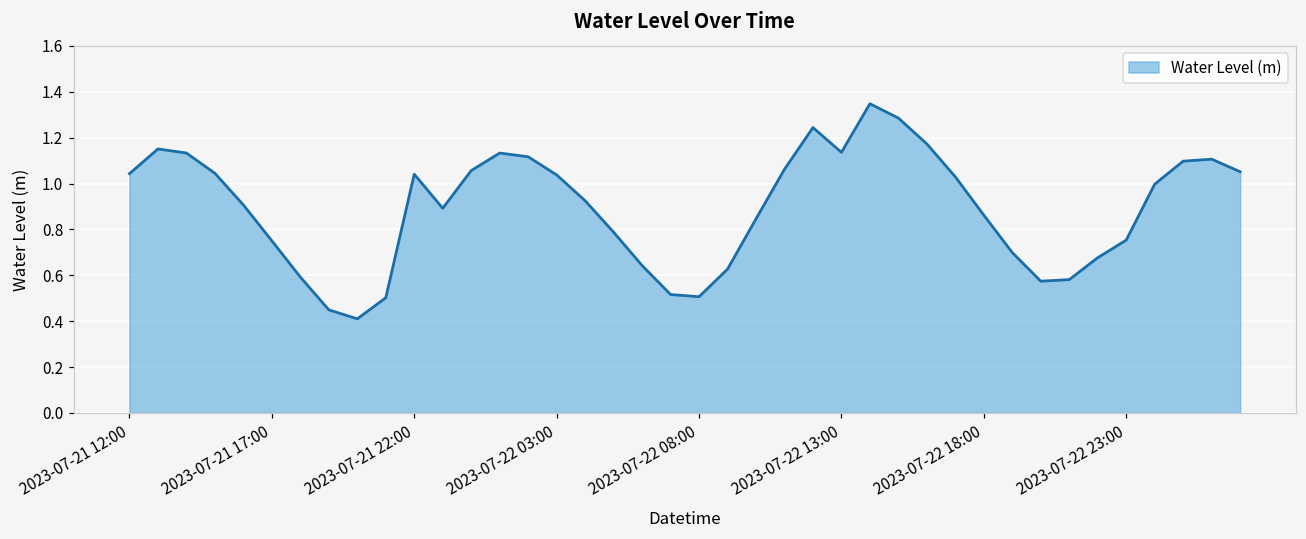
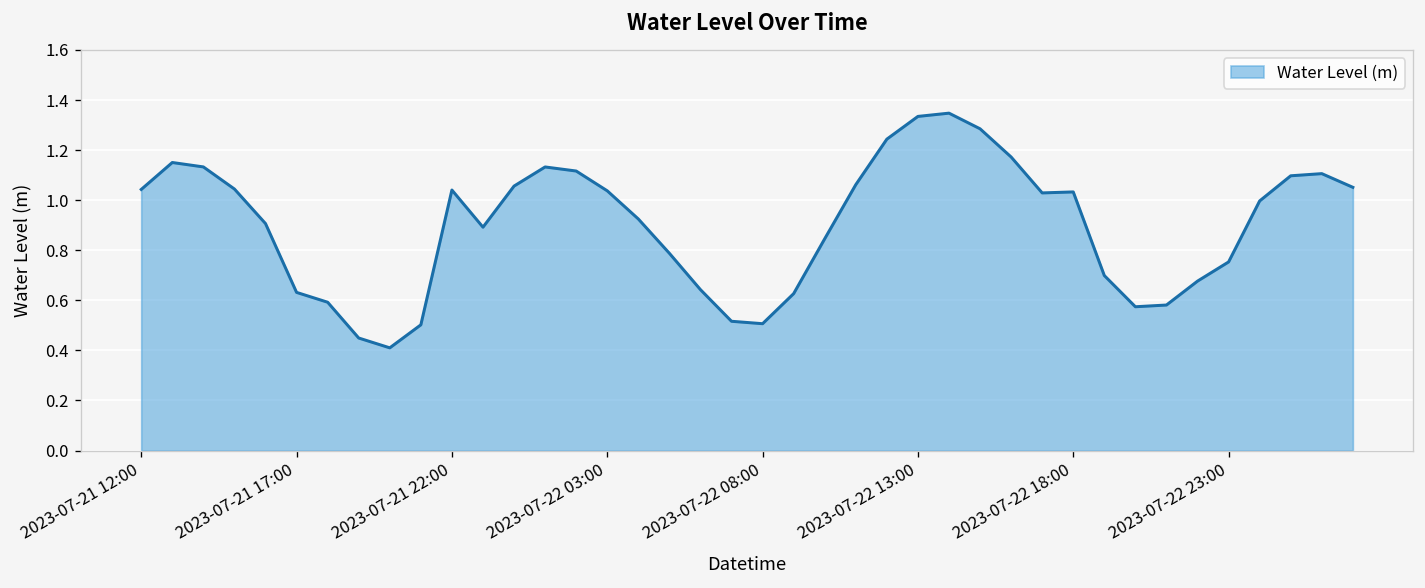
2023-07-21 17:00: 0.75 -> 0.63
2023-07-22 13:00: 1.14 -> 1.33
2023-07-22 18:00: 0.86 -> 1.03
